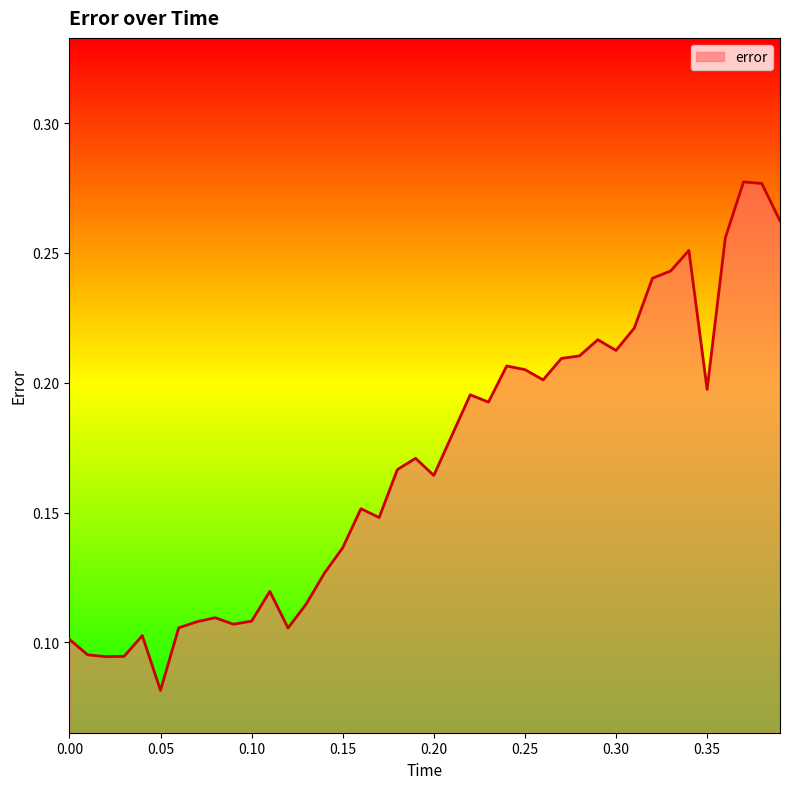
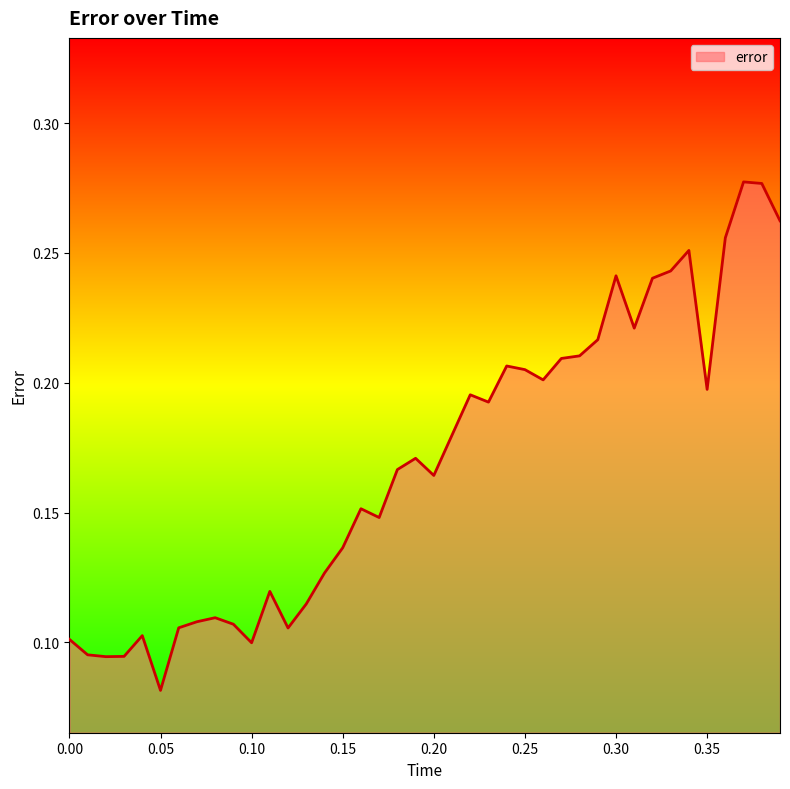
0.10: 0.108 -> 0.100
0.30: 0.212 -> 0.241
